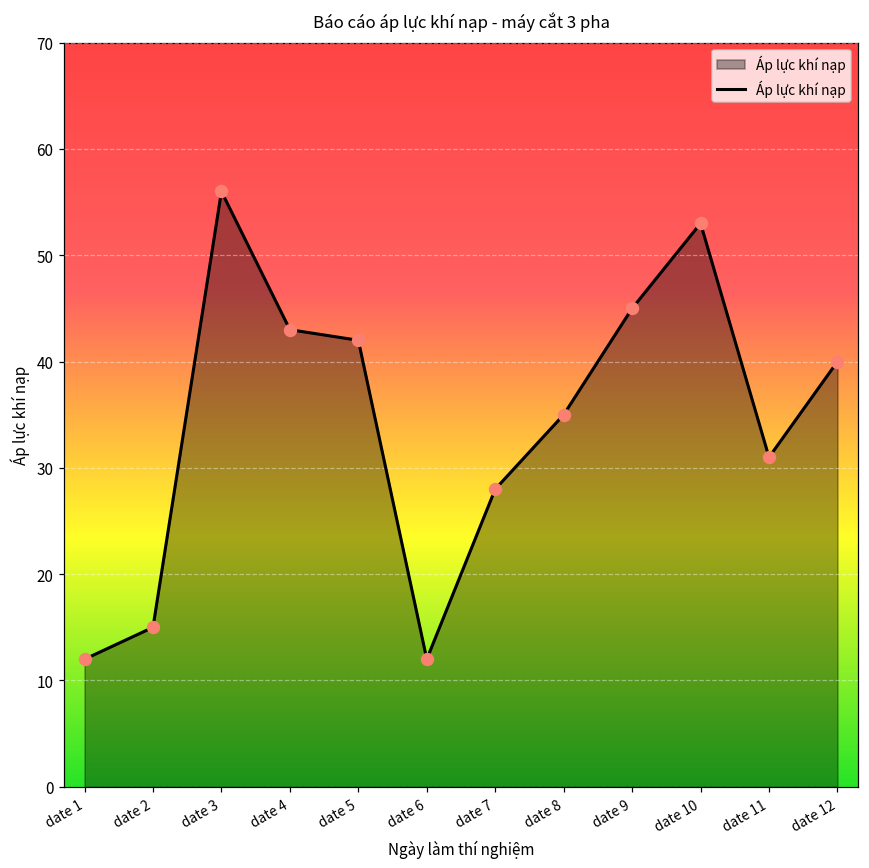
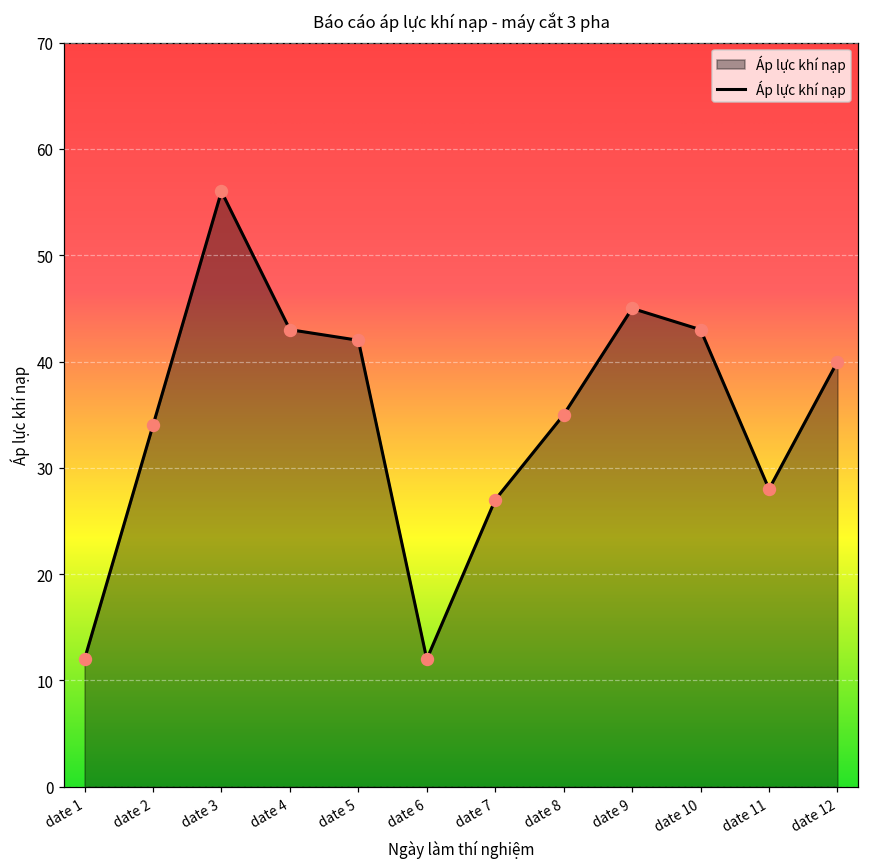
date 2: 15 -> 34
date 7: 28 -> 27
date 10: 53 -> 43
date 11: 31 -> 28
